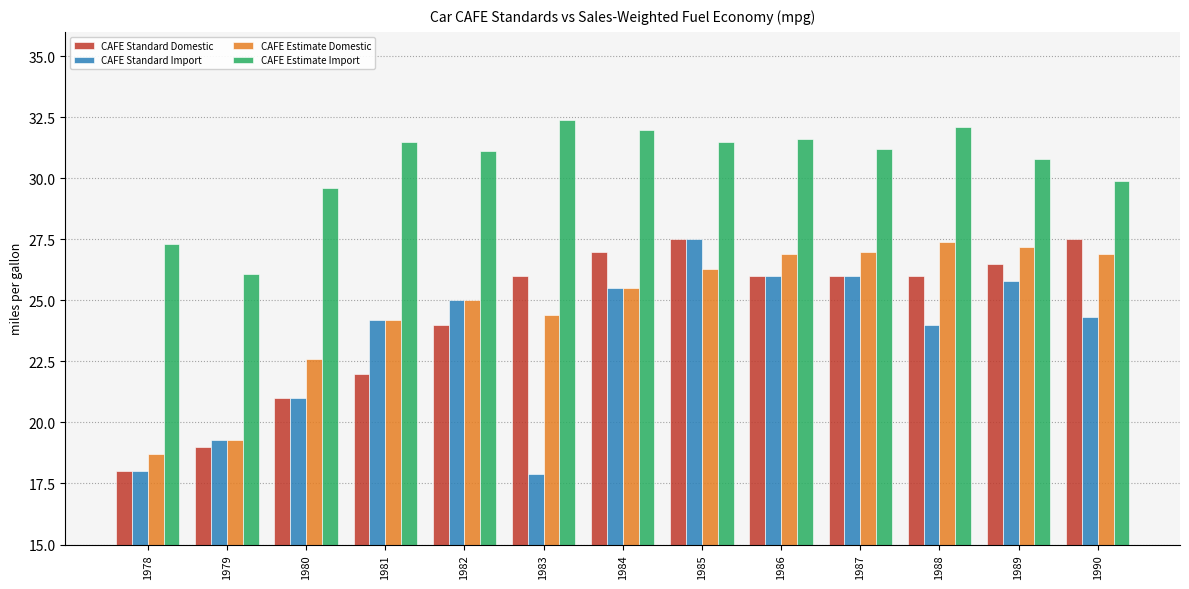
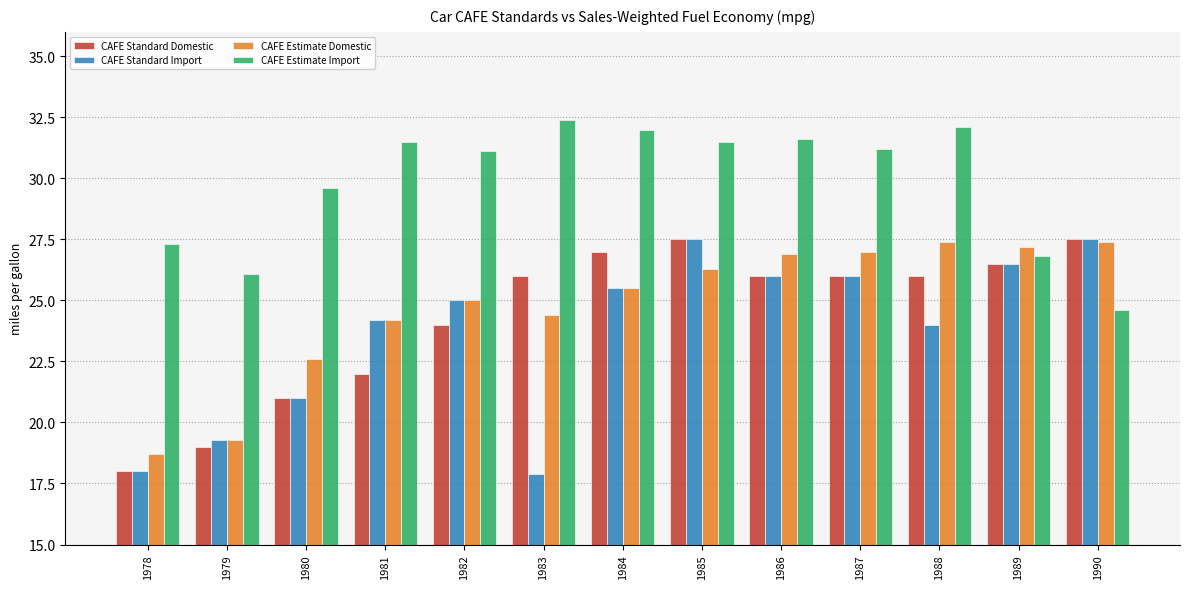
CAFE Standard Import, 1989: 25.8 -> 26.5
CAFE Estimate Import, 1989: 30.8 -> 26.8
CAFE Standard Import, 1990: 24.3 -> 27.5
CAFE Estimate Domestic, 1990: 26.9 -> 27.4
CAFE Estimate Import, 1990: 29.9 -> 24.6
